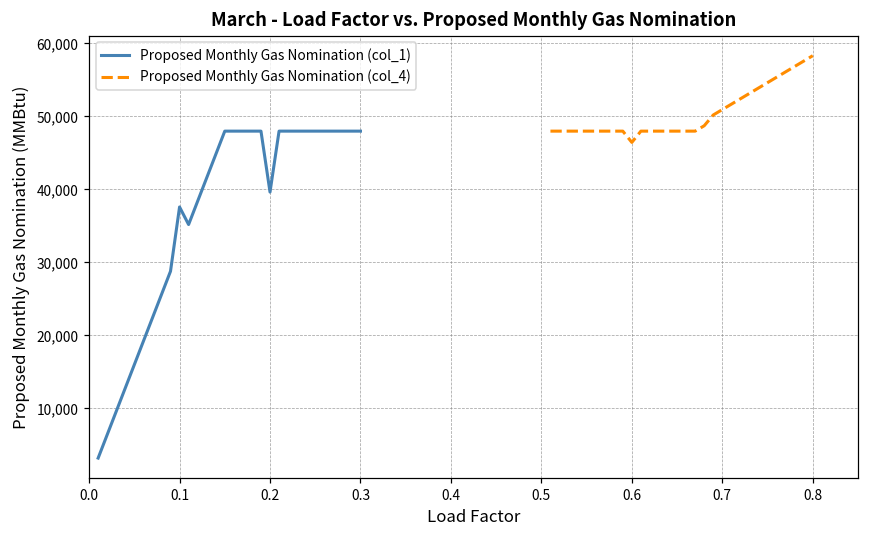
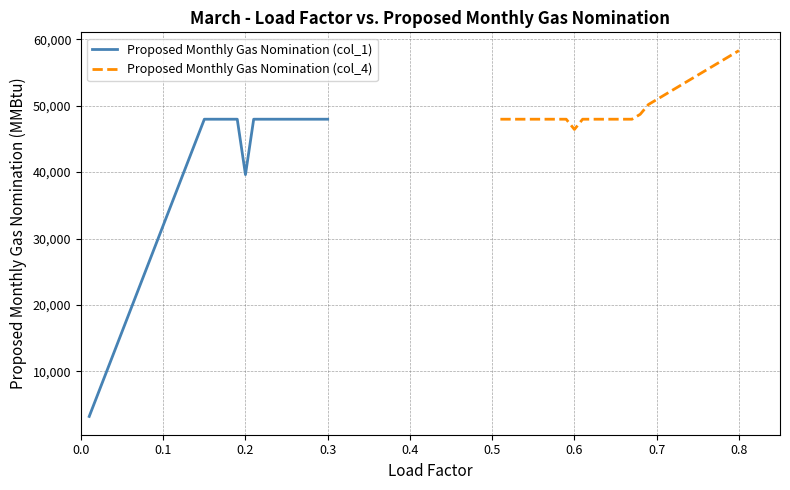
Proposed Monthly Gas Nomination (col_1), 0.1: 38,000 -> 32,000
